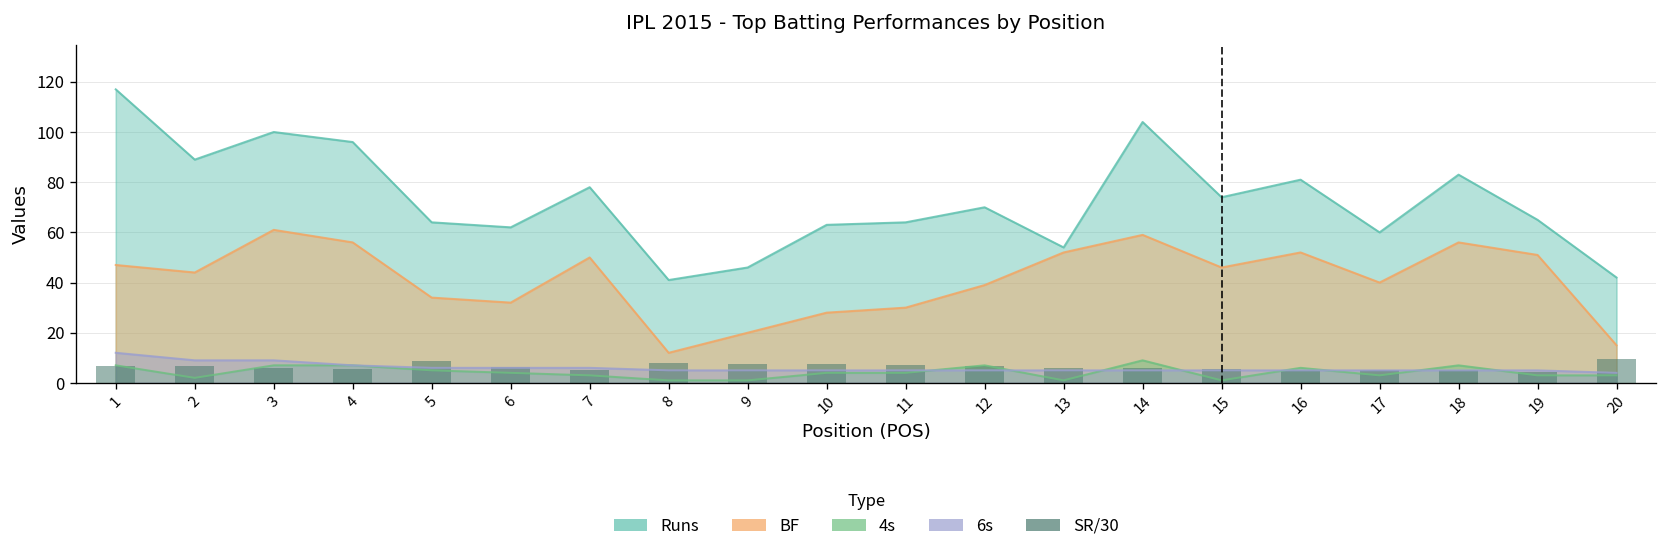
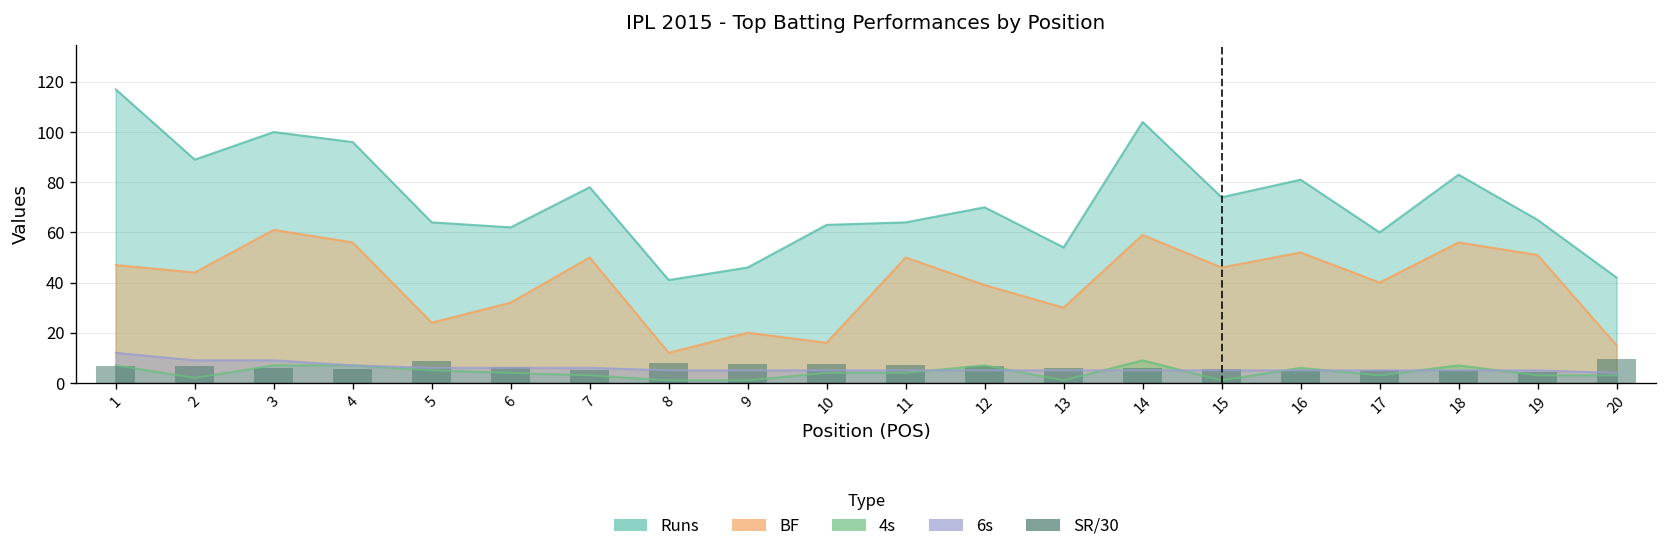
BF, 5: 34 -> 24
BF, 10: 28 -> 16
BF, 11: 30 -> 50
BF, 13: 52 -> 30
